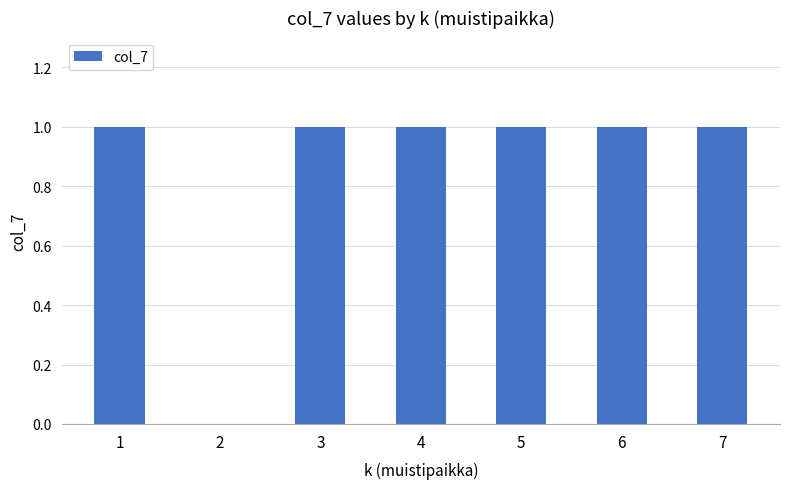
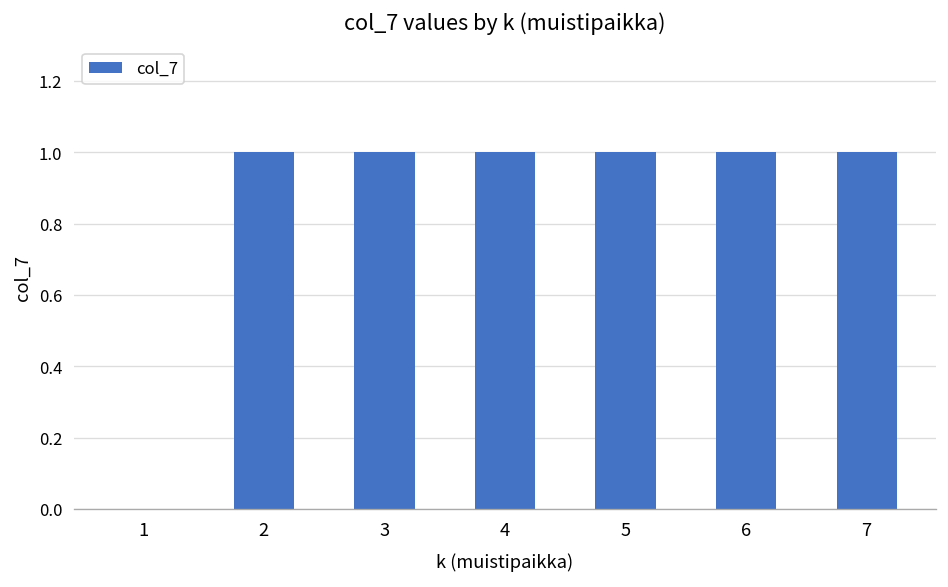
1: 1 -> 0
2: 0 -> 1
